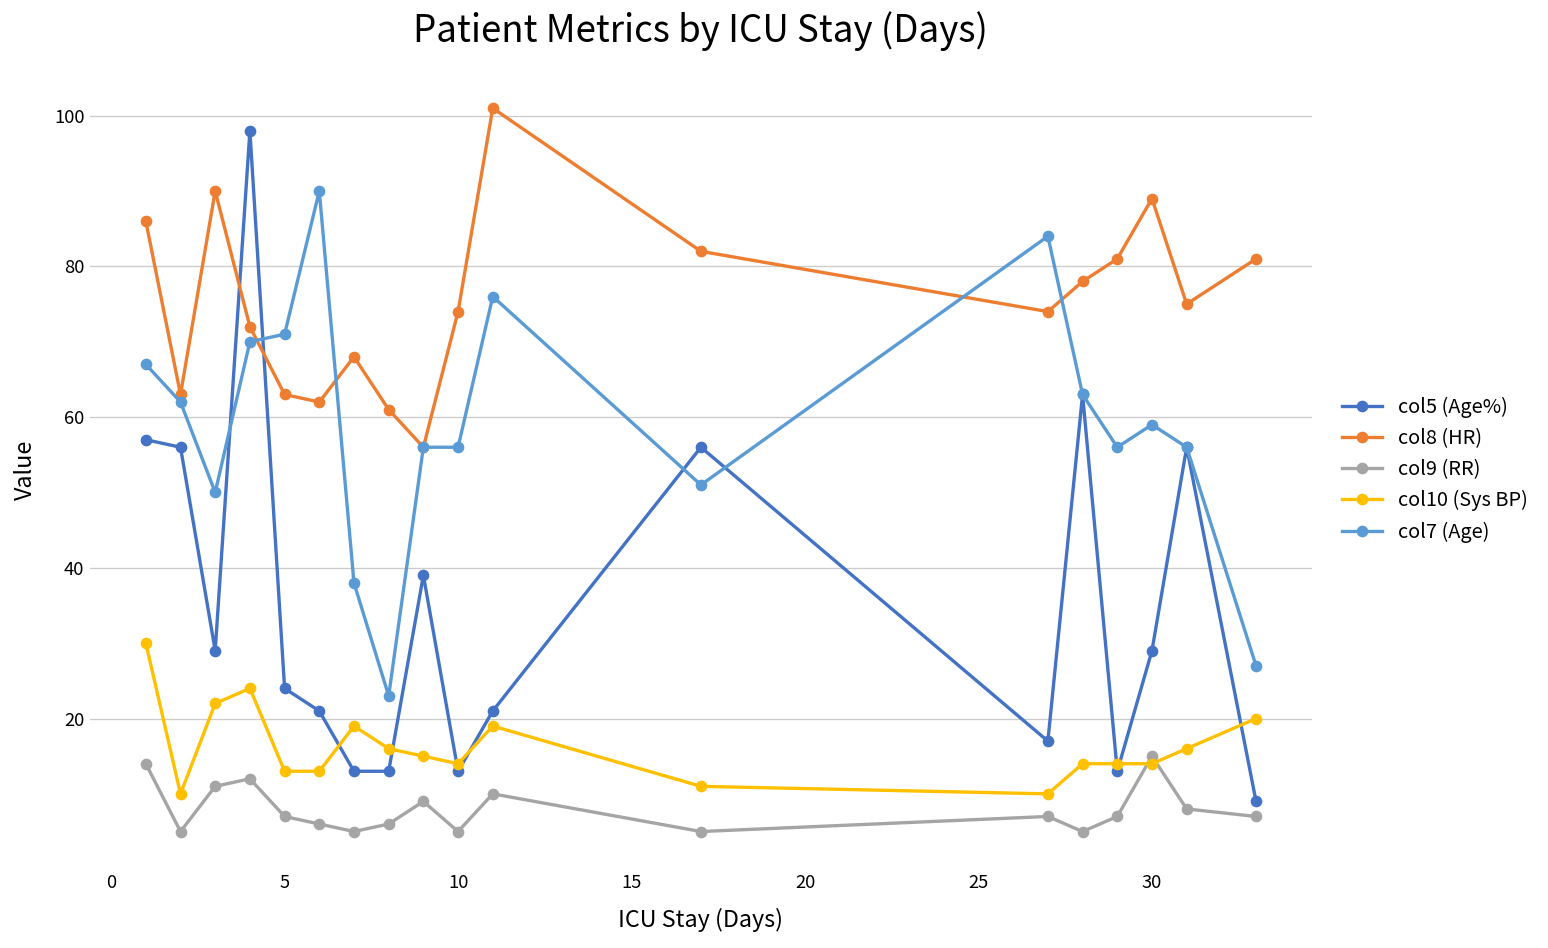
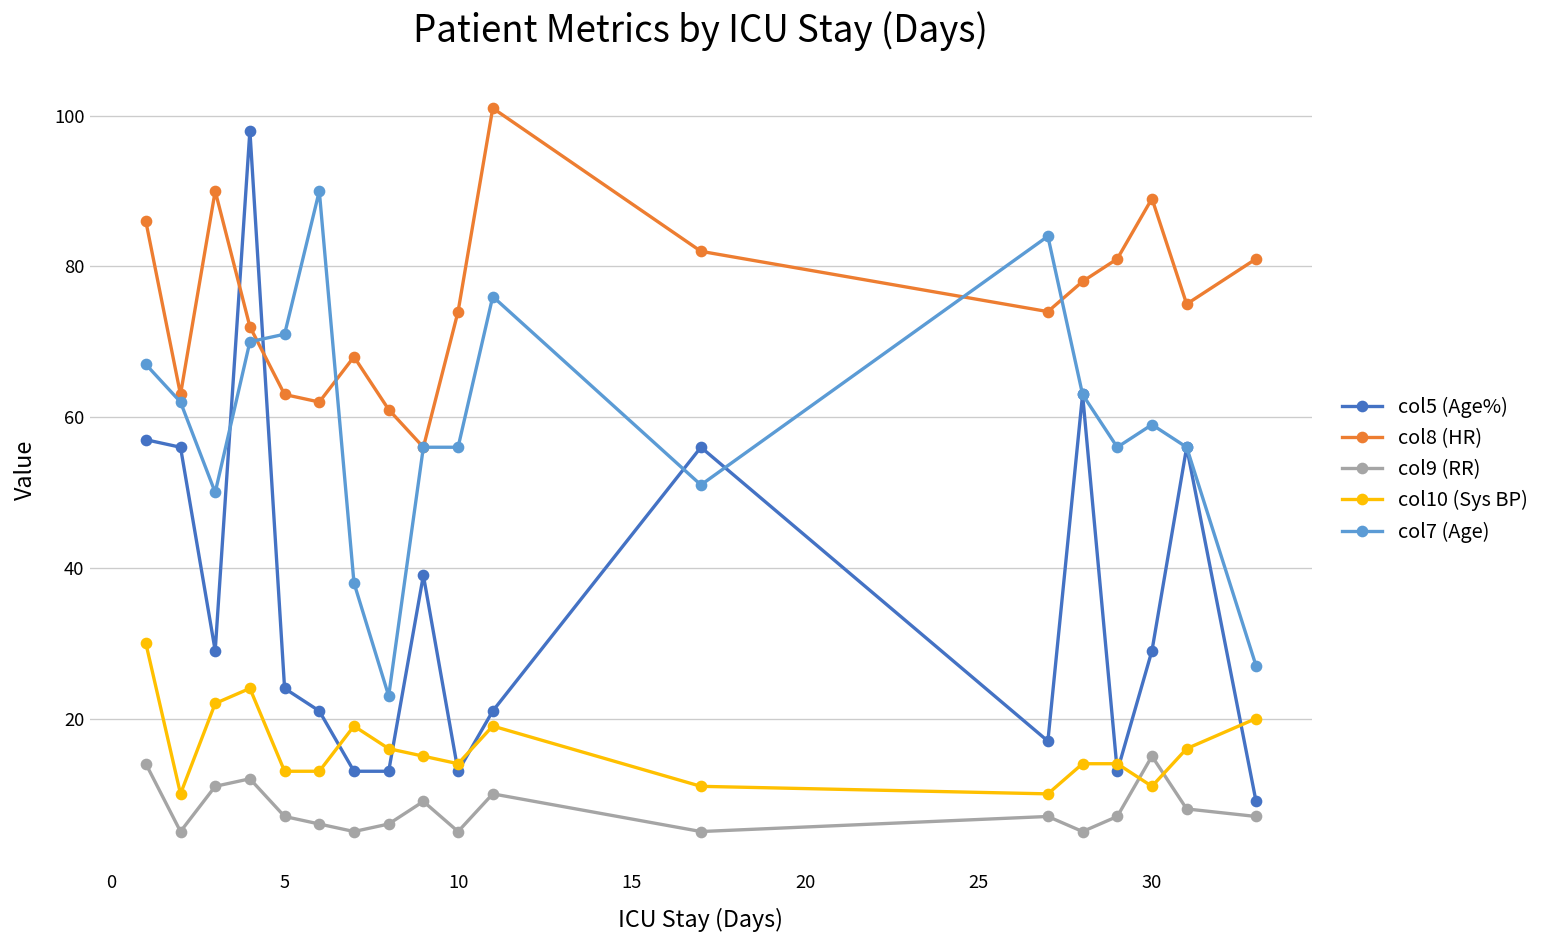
col10 (Sys BP), 30: 14 -> 11
